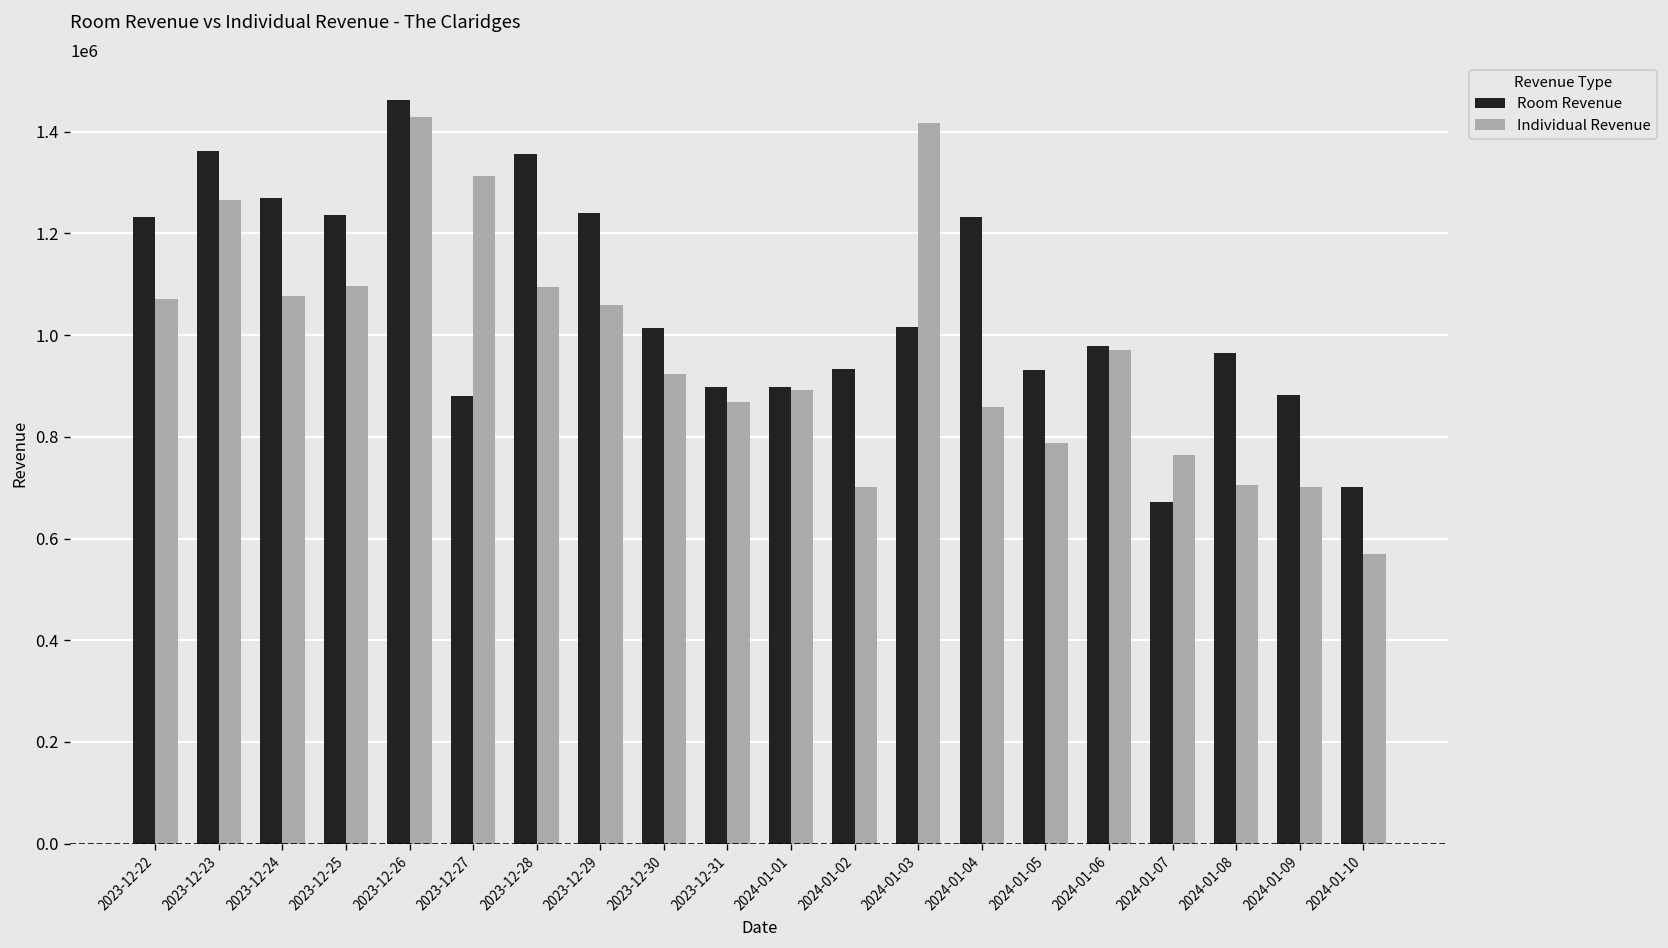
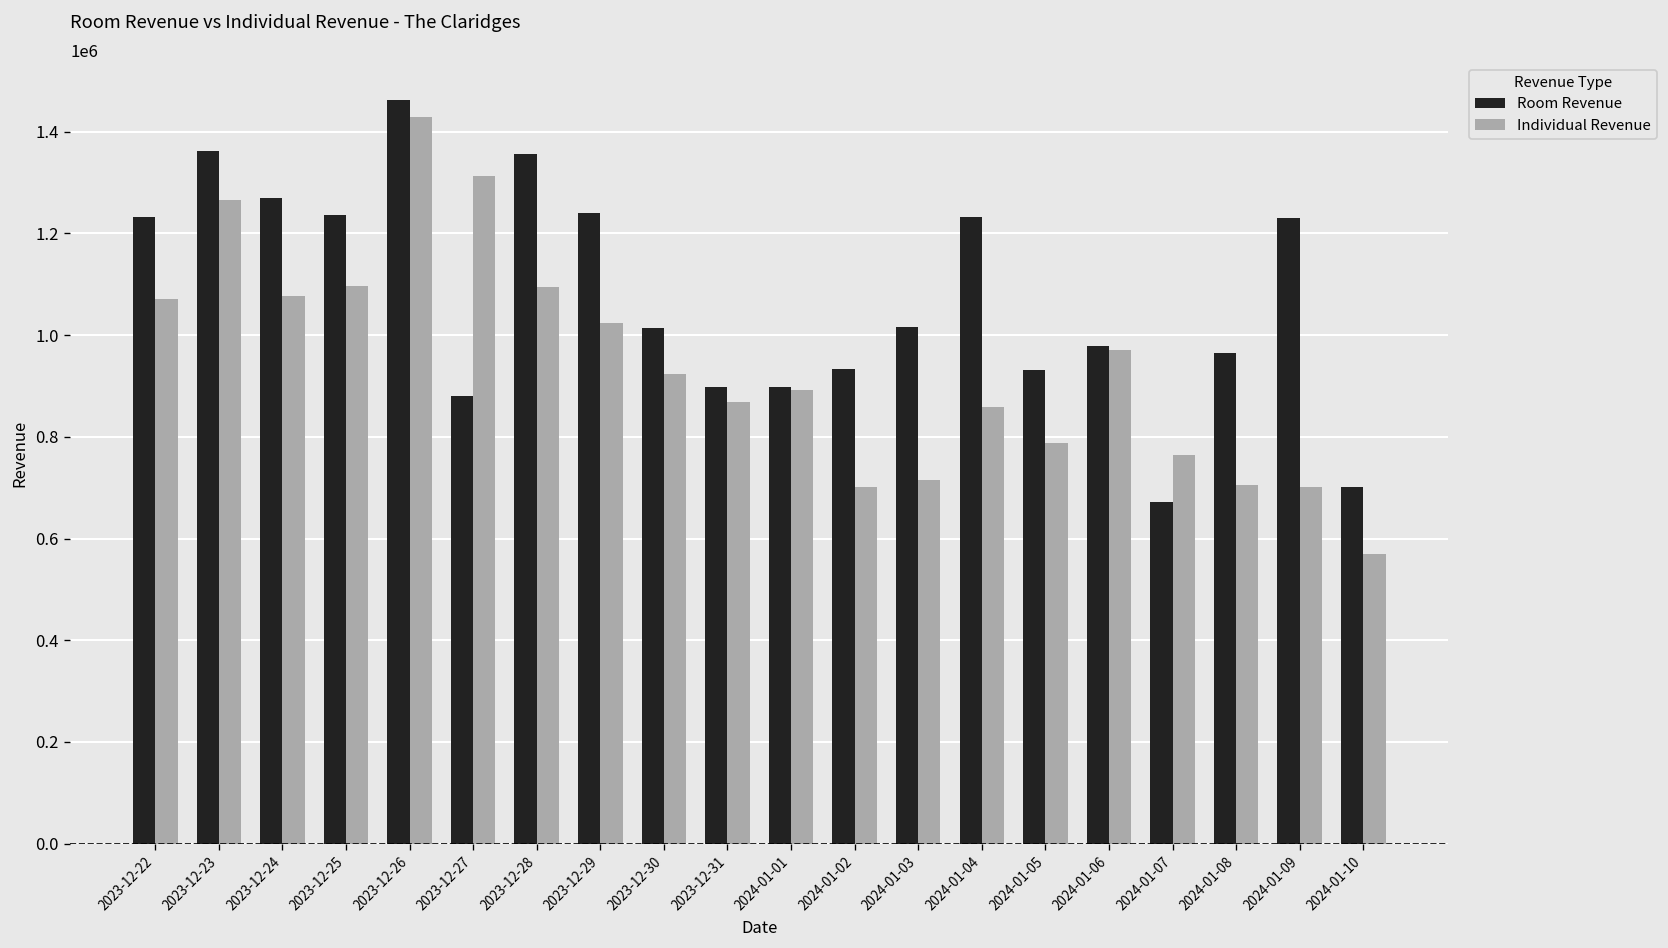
Individual Revenue, 2023-12-29: 1060000 -> 1020000
Individual Revenue, 2024-01-03: 1420000 -> 720000
Room Revenue, 2024-01-09: 880000 -> 1230000
